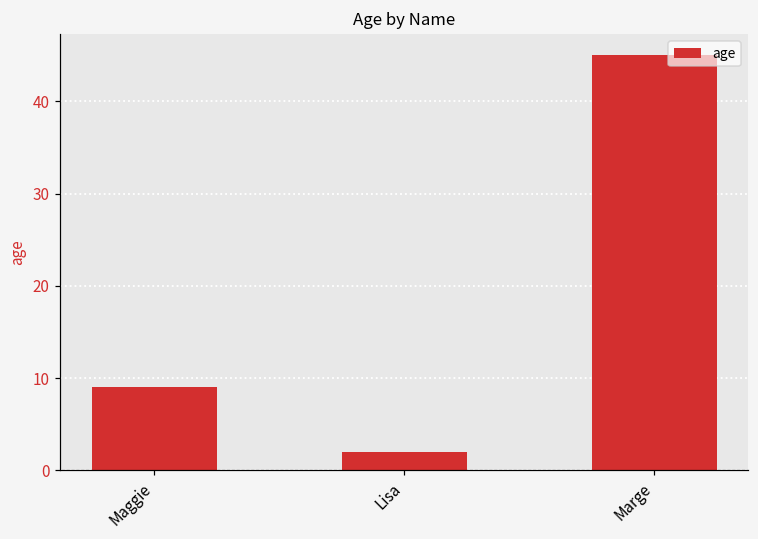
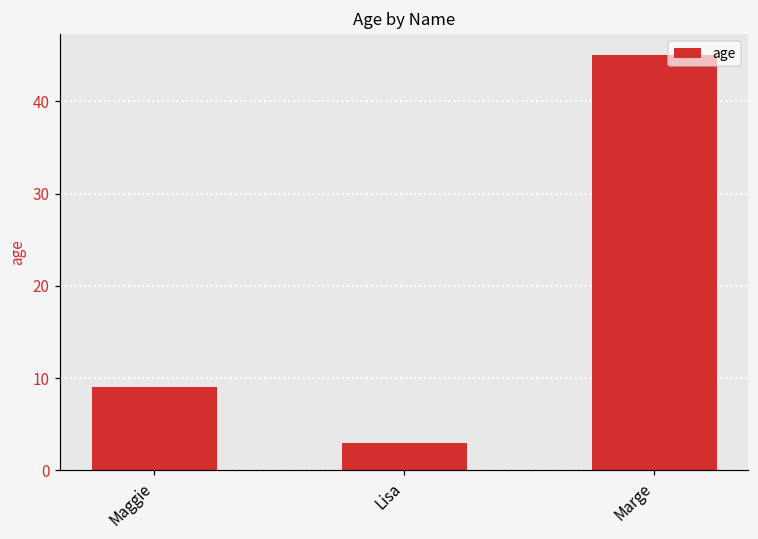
Lisa: 2 -> 3
